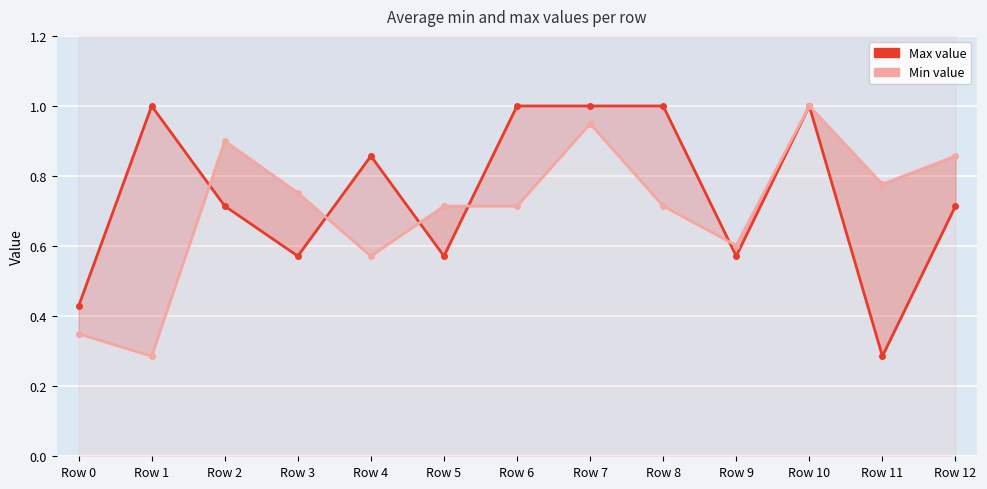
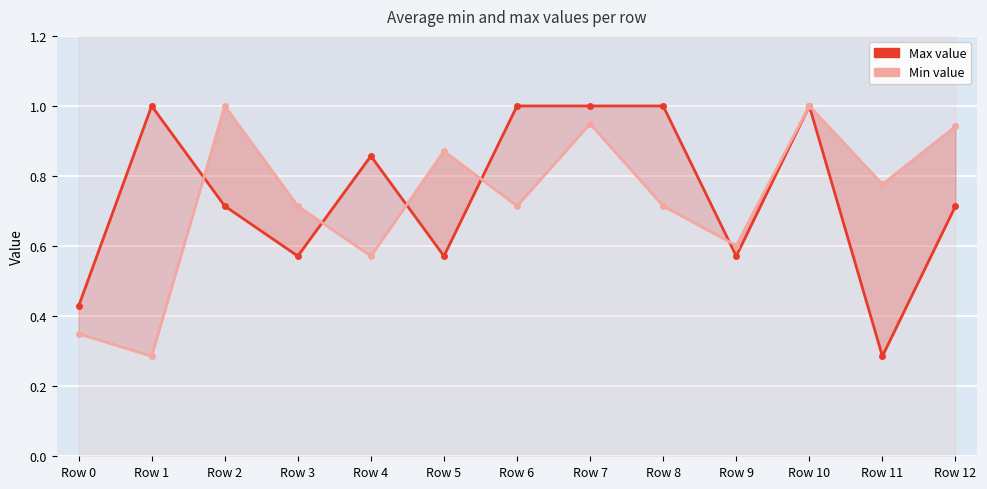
Min value, Row 2: 0.9 -> 1.0
Min value, Row 3: 0.75 -> 0.71
Min value, Row 5: 0.71 -> 0.87
Min value, Row 12: 0.86 -> 0.94
